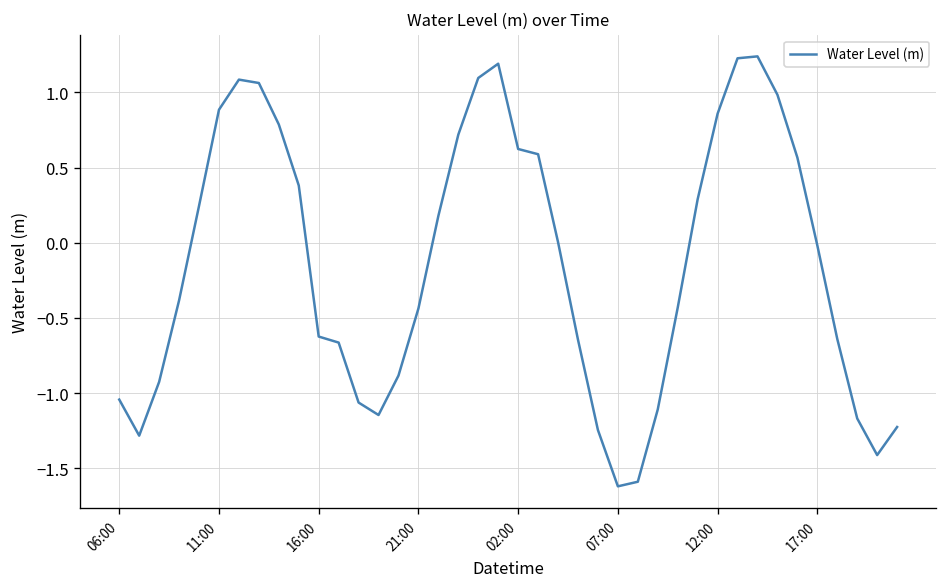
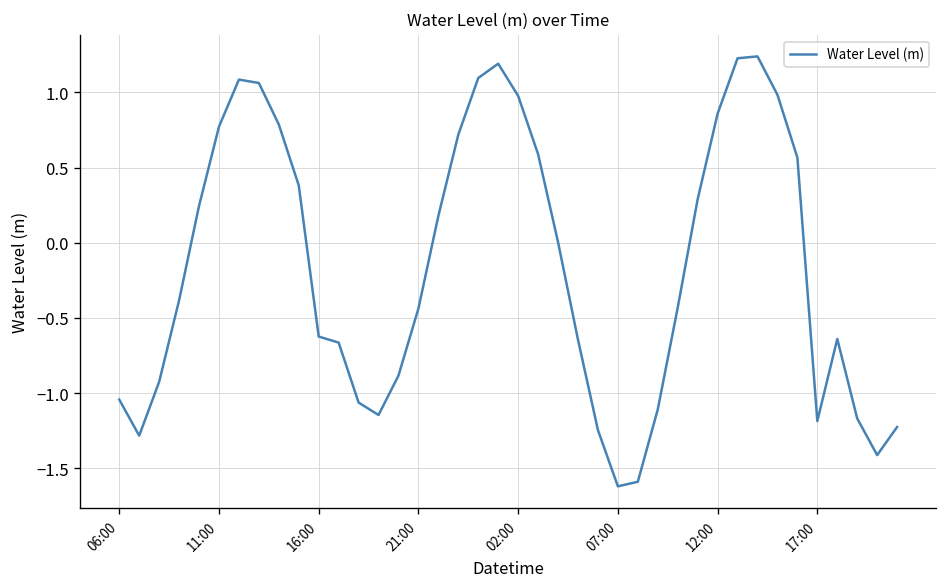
11:00: 0.88 -> 0.77
02:00: 0.62 -> 0.98
17:00: -0.02 -> -1.19
